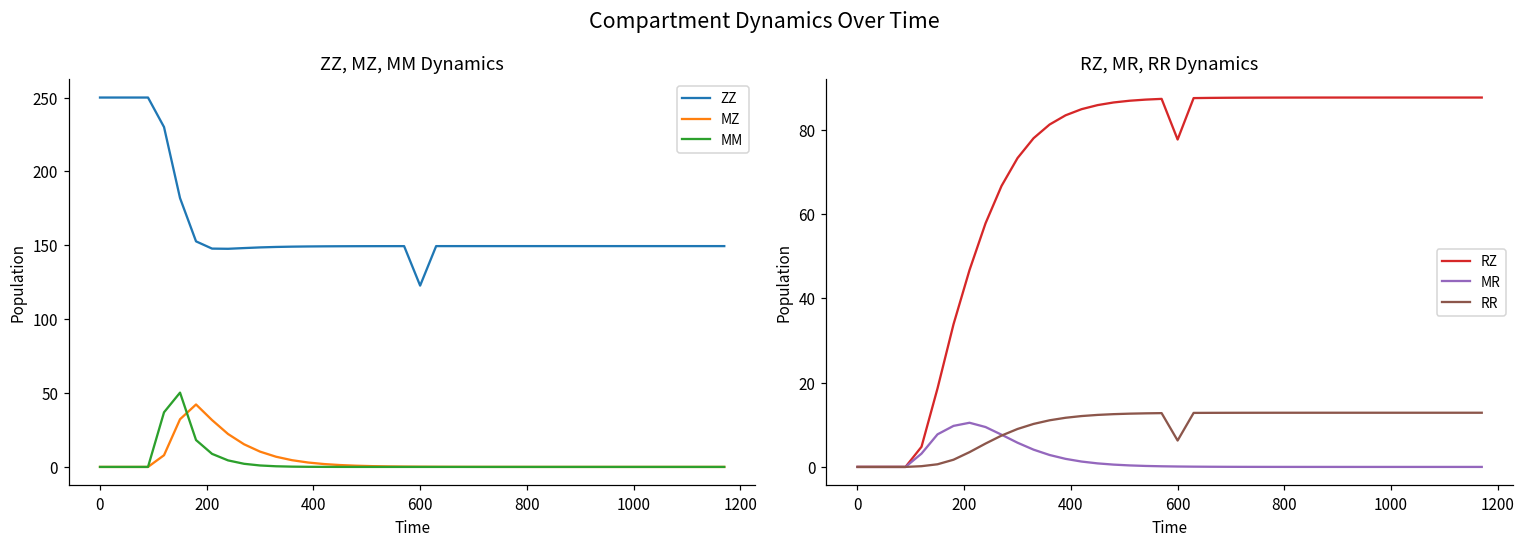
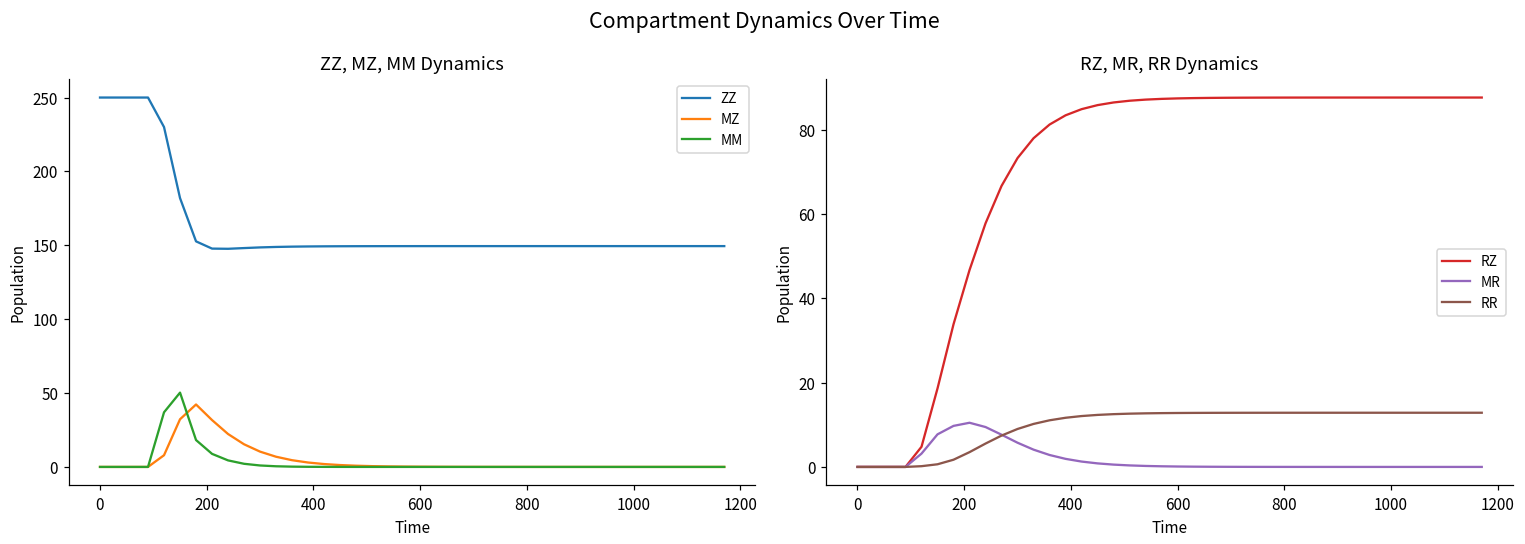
ZZ, MZ, MM Dynamics, ZZ, 600: 123 -> 149
RZ, MR, RR Dynamics, RZ, 600: 78 -> 87
RZ, MR, RR Dynamics, RR, 600: 6 -> 13
